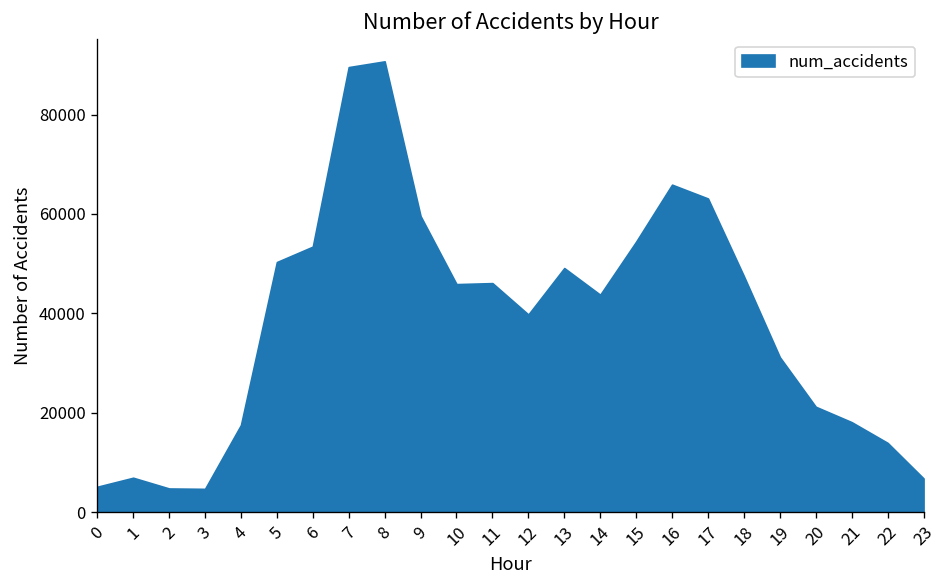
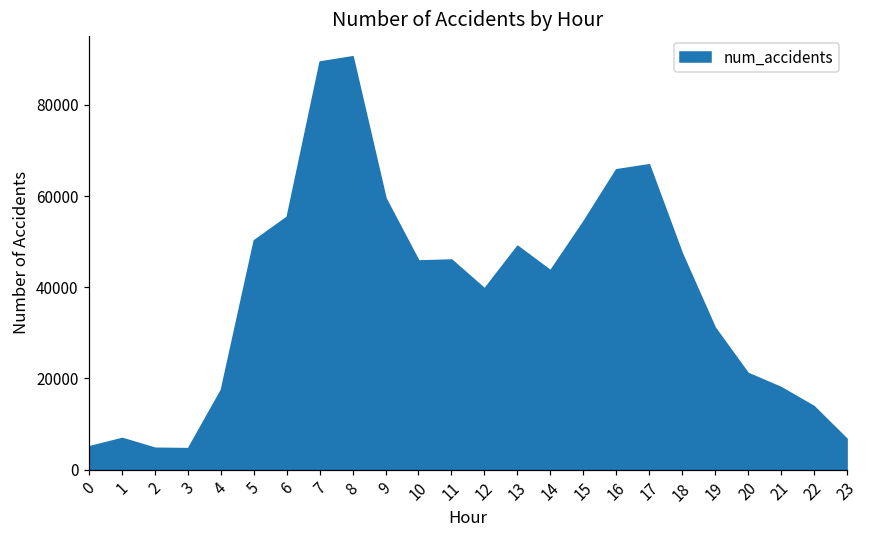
6: 53000 -> 56000
17: 63000 -> 67000
